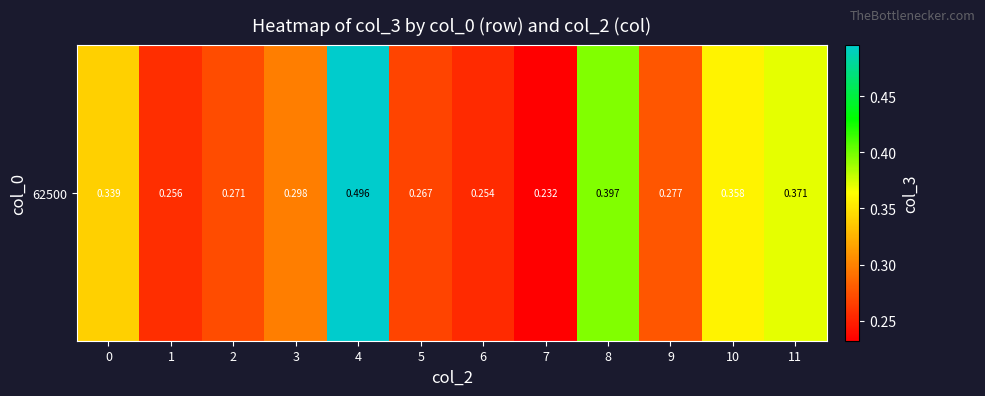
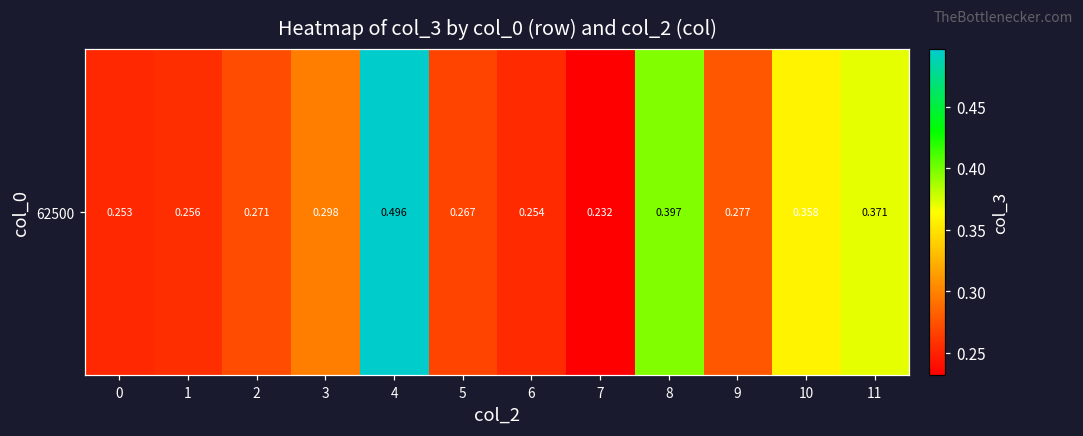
62500, 0: 0.339 -> 0.253
